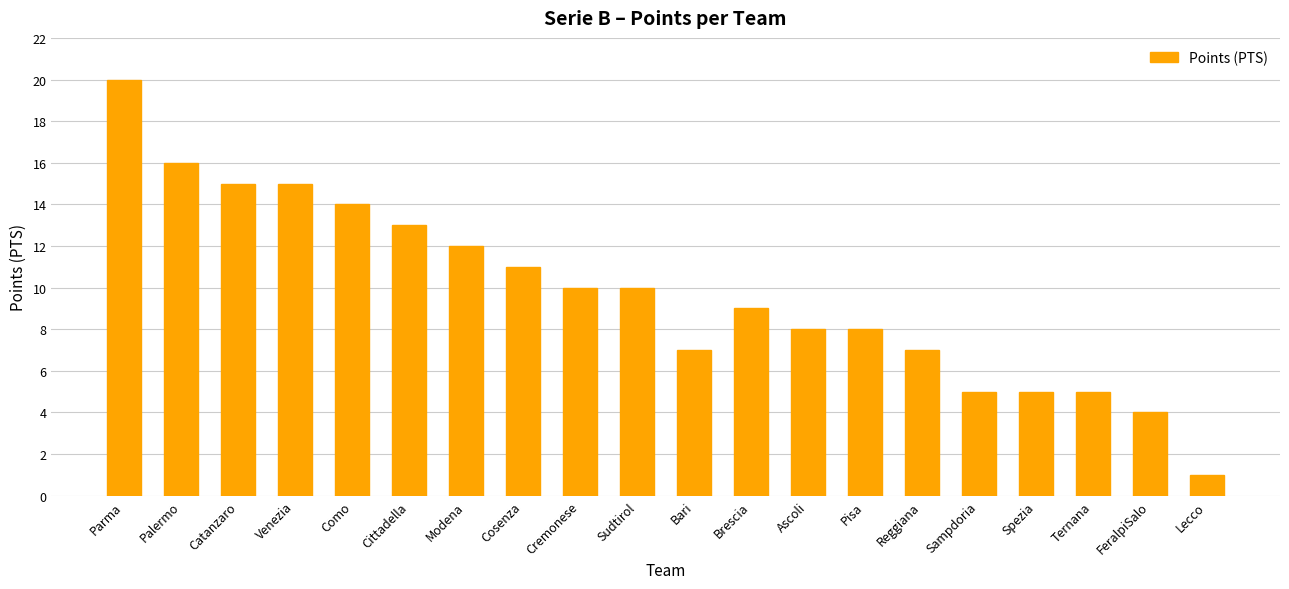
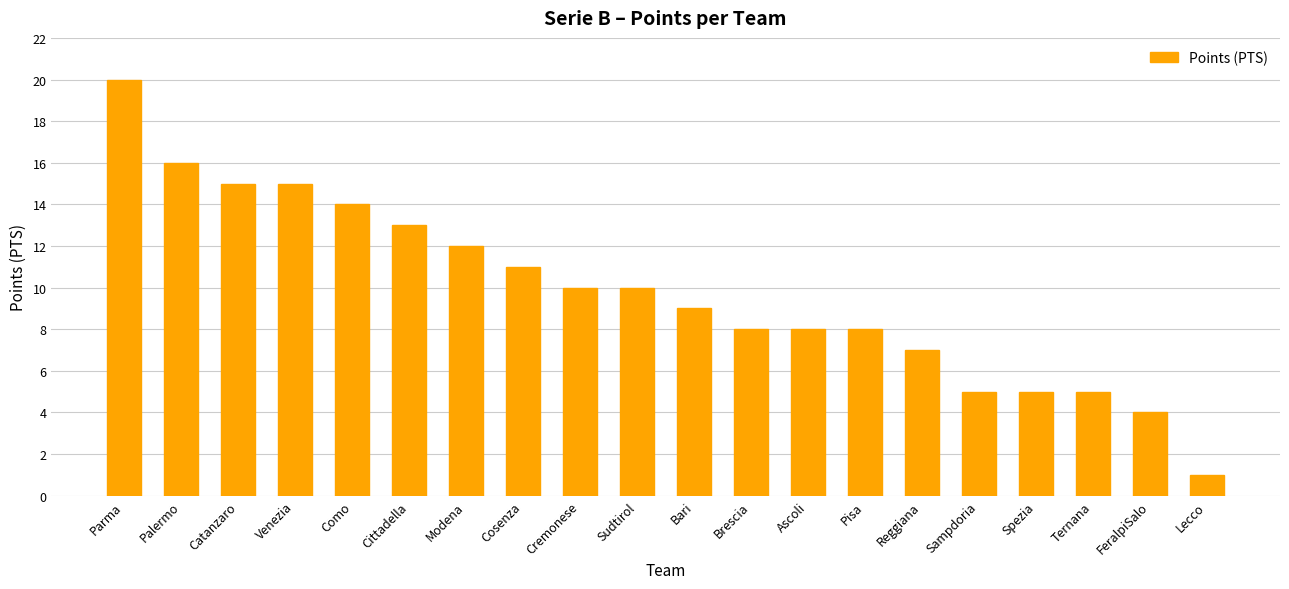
Bari: 7 -> 9
Brescia: 9 -> 8
